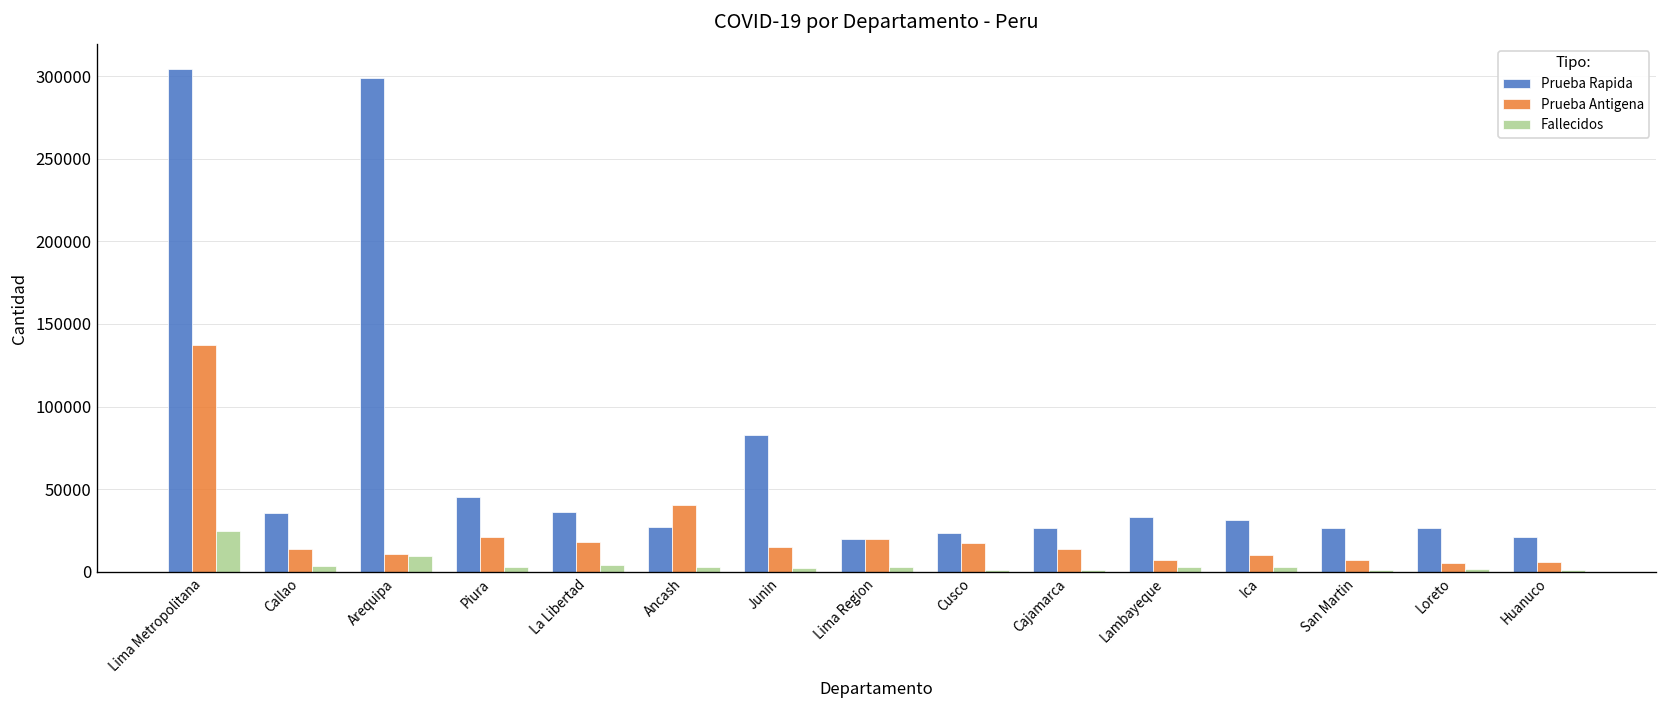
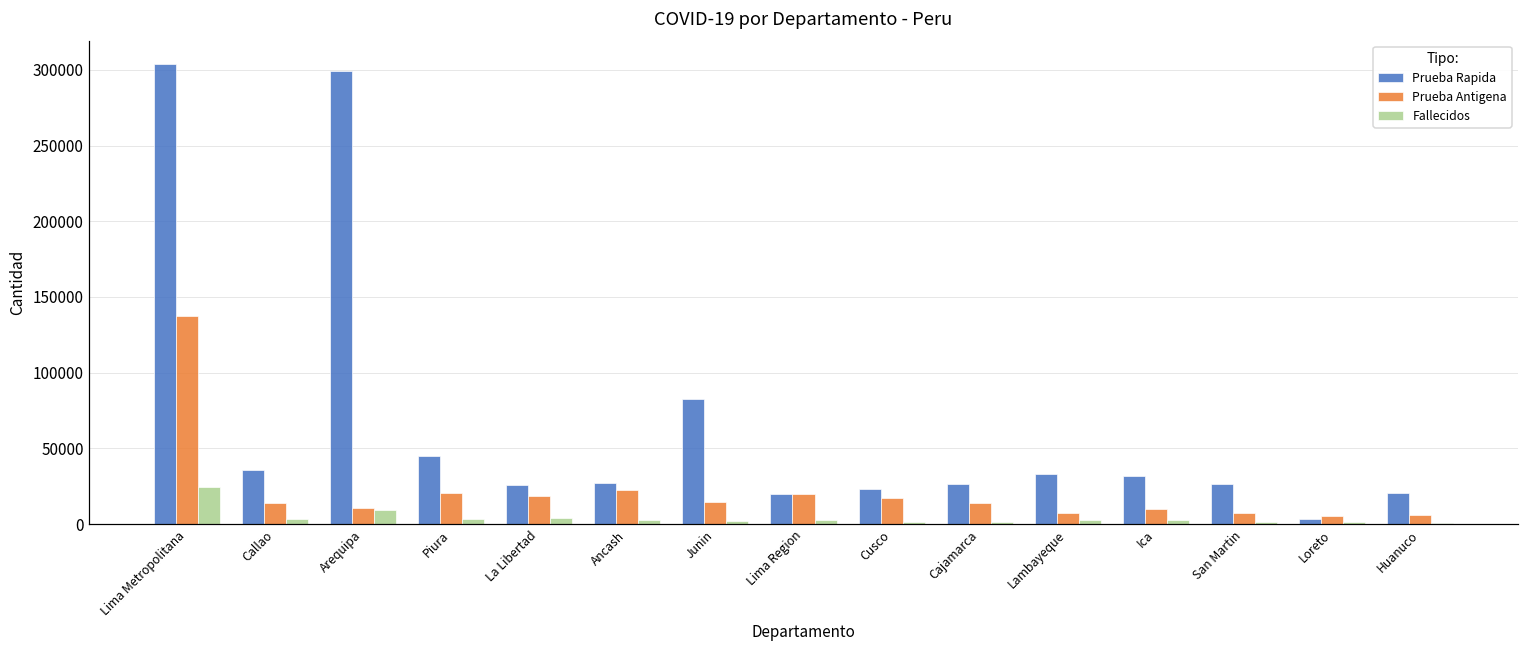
Prueba Rapida, La Libertad: 36000 -> 26000
Prueba Antigena, Ancash: 40000 -> 23000
Prueba Rapida, Loreto: 26000 -> 4000
